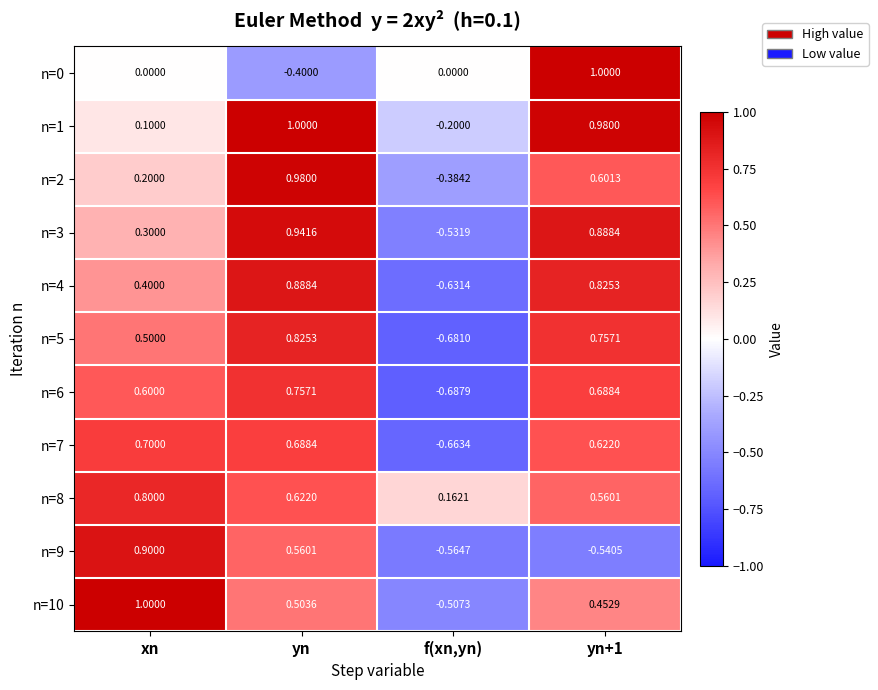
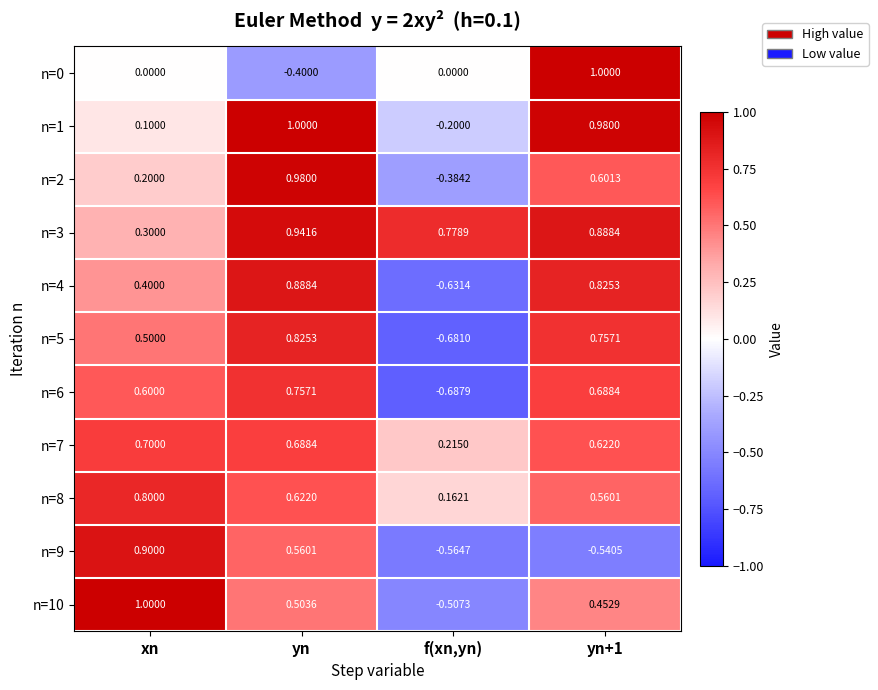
n=3, f(xn,yn): -0.5319 -> 0.7789
n=7, f(xn,yn): -0.6634 -> 0.2150
